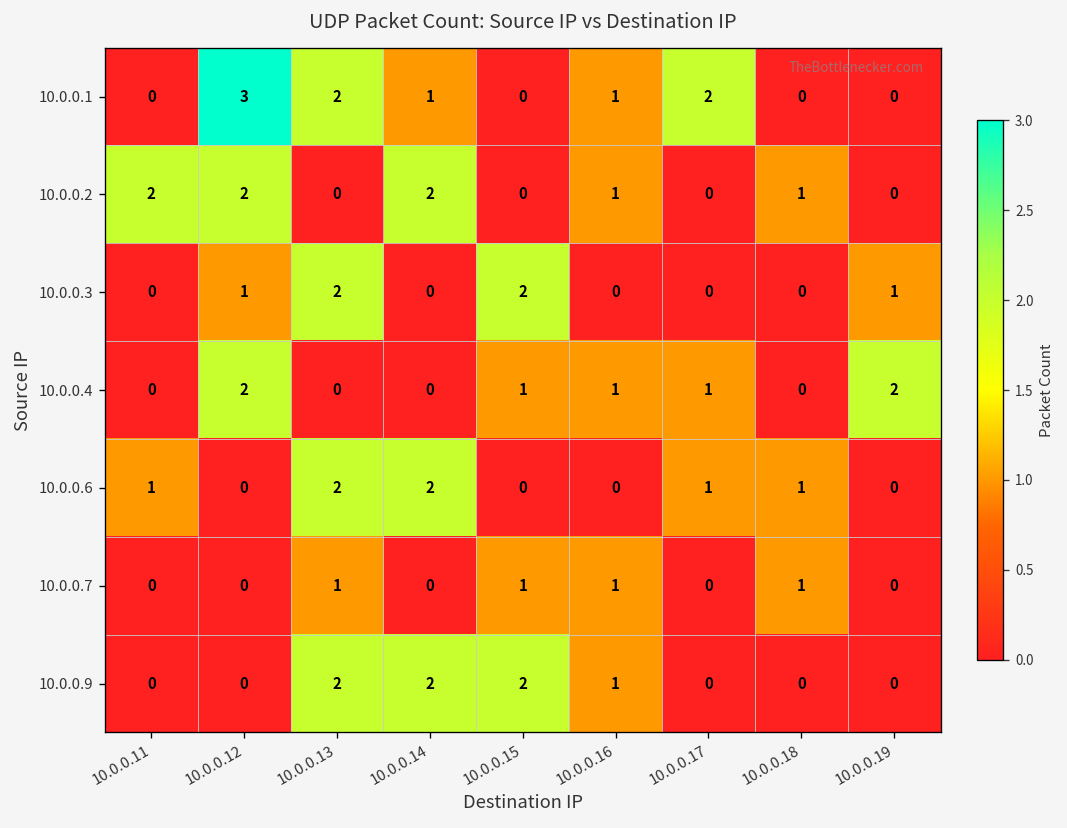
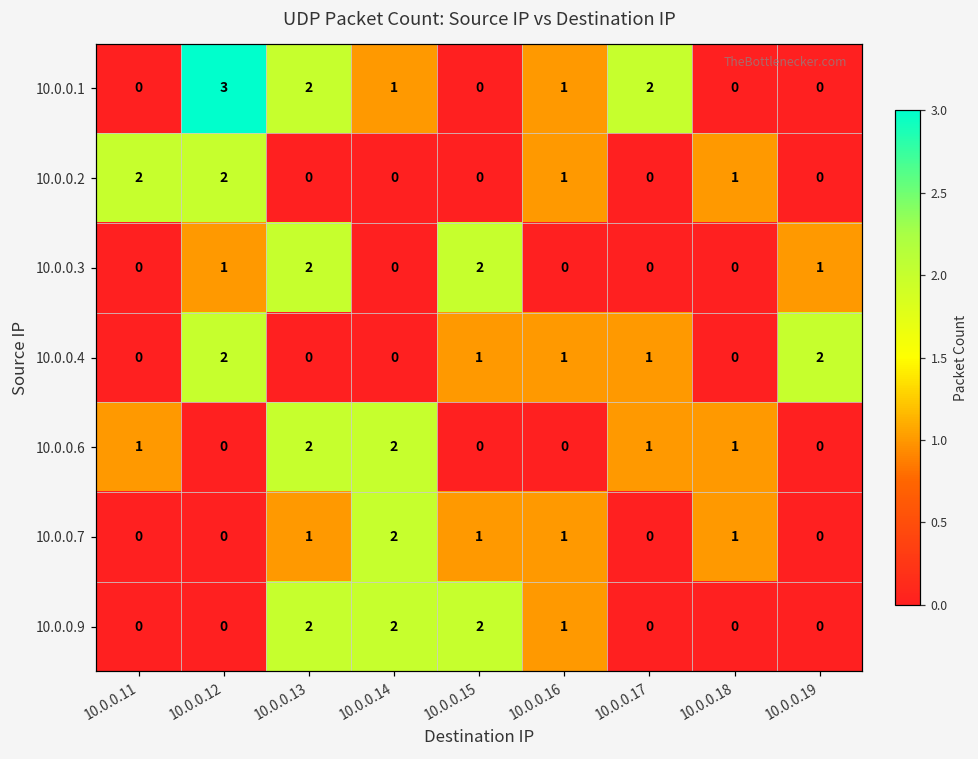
10.0.0.2, 10.0.0.14: 2 -> 0
10.0.0.7, 10.0.0.14: 0 -> 2
